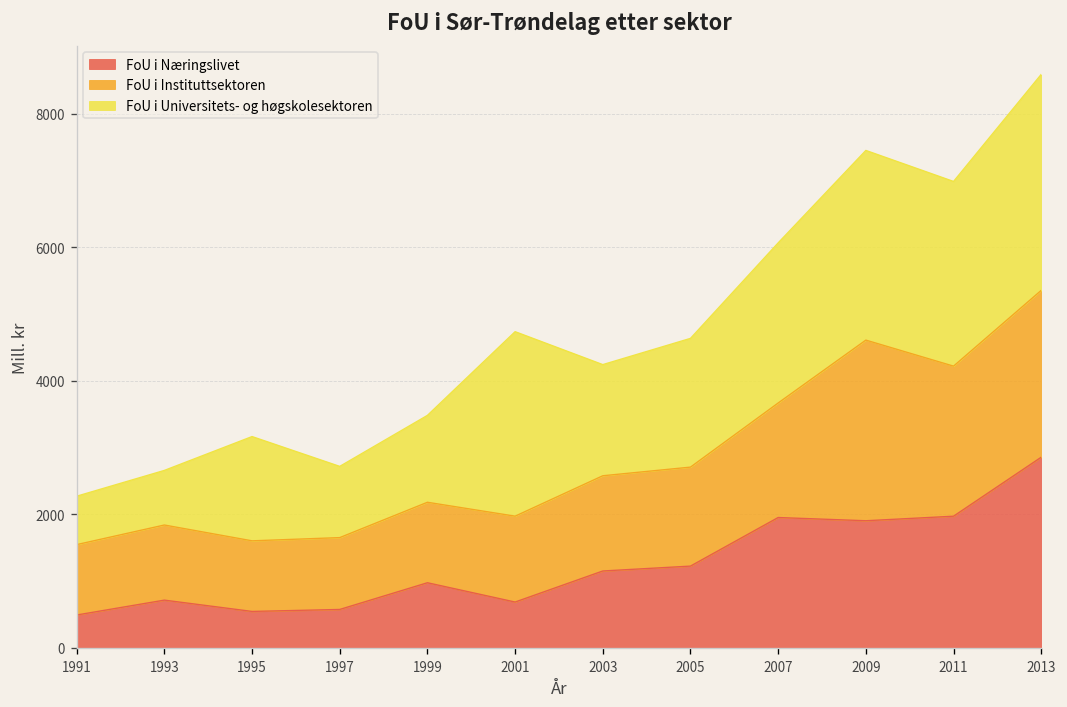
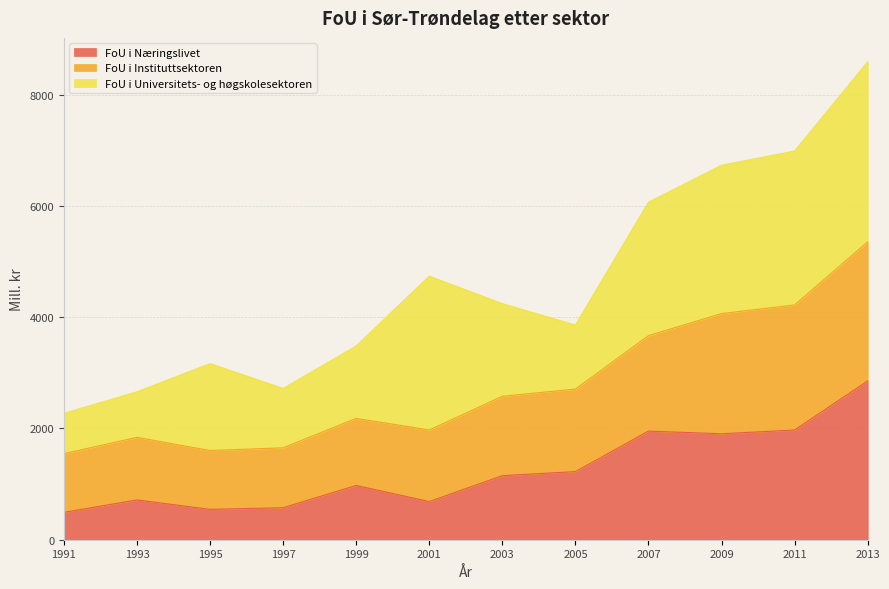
FoU i Universitets- og høgskolesektoren, 2005: 1900 -> 1200
FoU i Instituttsektoren, 2009: 2700 -> 2200
FoU i Universitets- og høgskolesektoren, 2009: 2800 -> 2700
